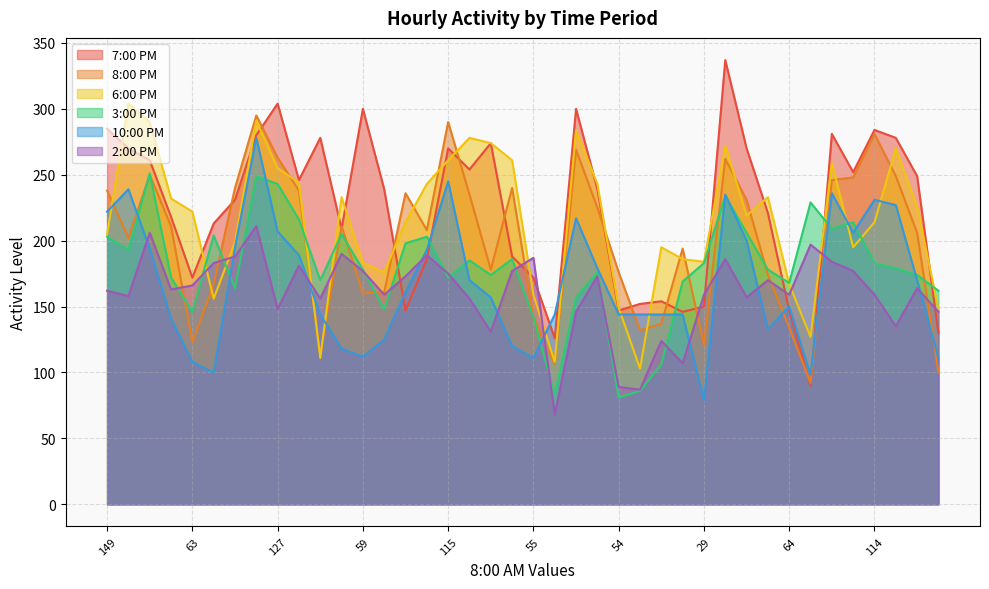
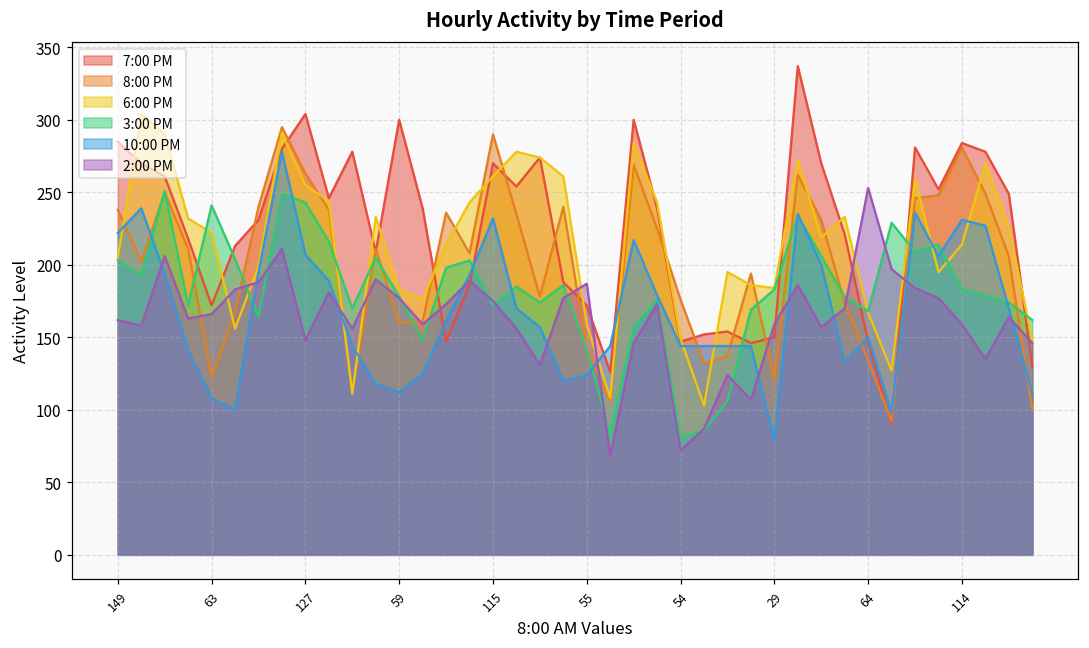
3:00 PM, 63: 146 -> 241
10:00 PM, 115: 245 -> 232
10:00 PM, 55: 111 -> 124
2:00 PM, 54: 89 -> 72
2:00 PM, 64: 159 -> 253
